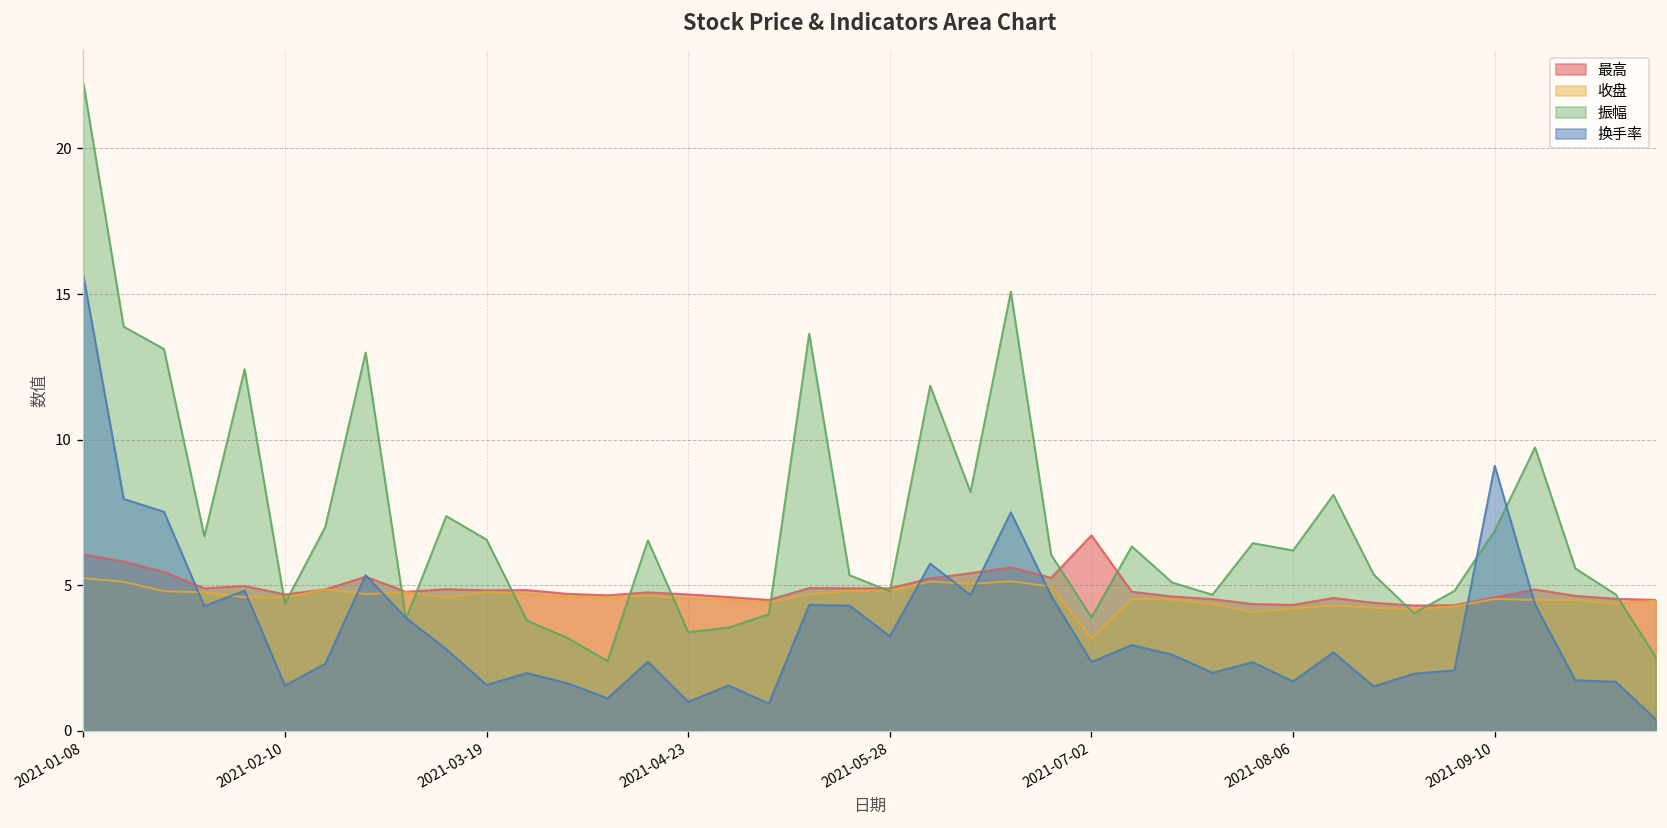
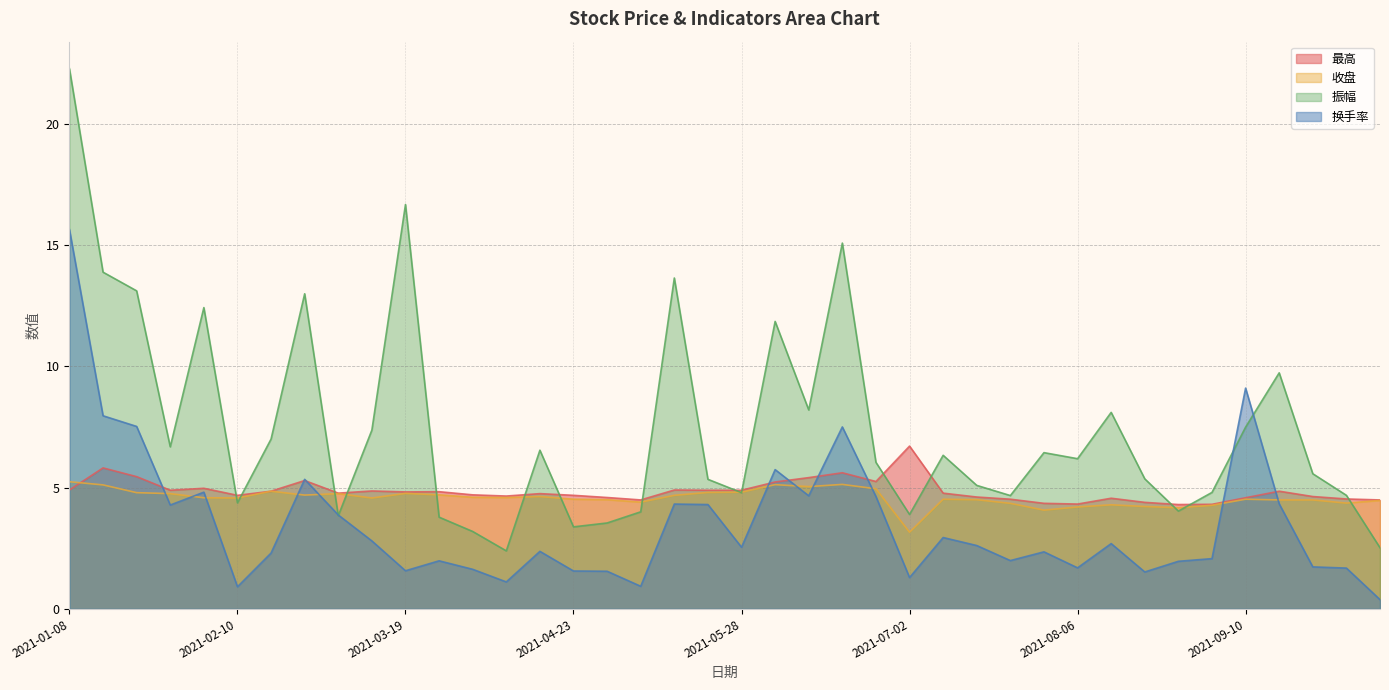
最高, 2021-01-08: 6.1 -> 4.9
换手率, 2021-02-10: 1.6 -> 0.9
振幅, 2021-03-19: 6.6 -> 16.7
换手率, 2021-04-23: 1.0 -> 1.6
换手率, 2021-05-28: 3.2 -> 2.5
换手率, 2021-07-02: 2.4 -> 1.3
振幅, 2021-09-10: 6.9 -> 7.5
